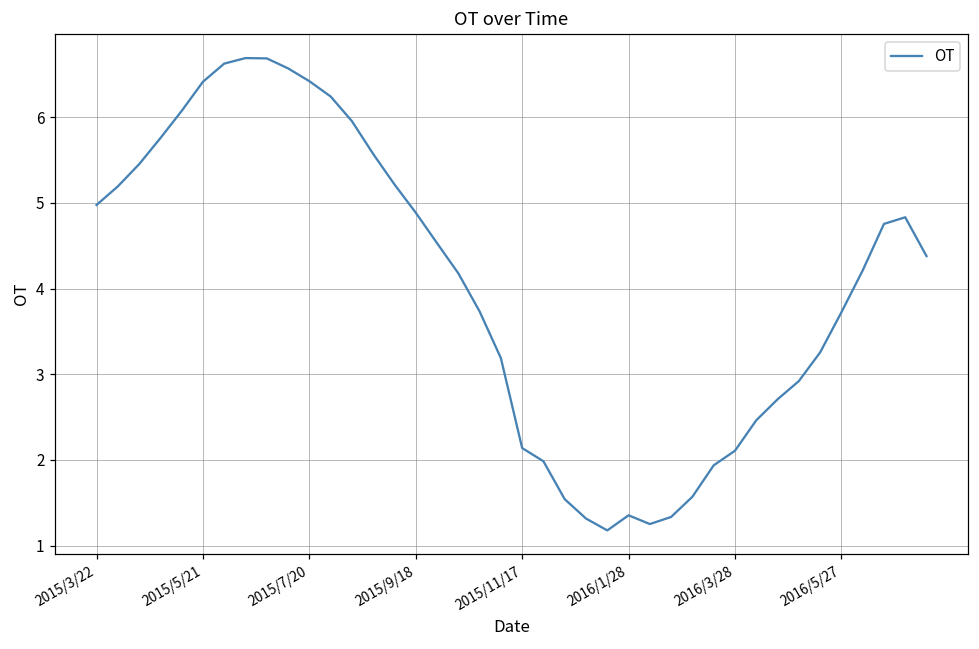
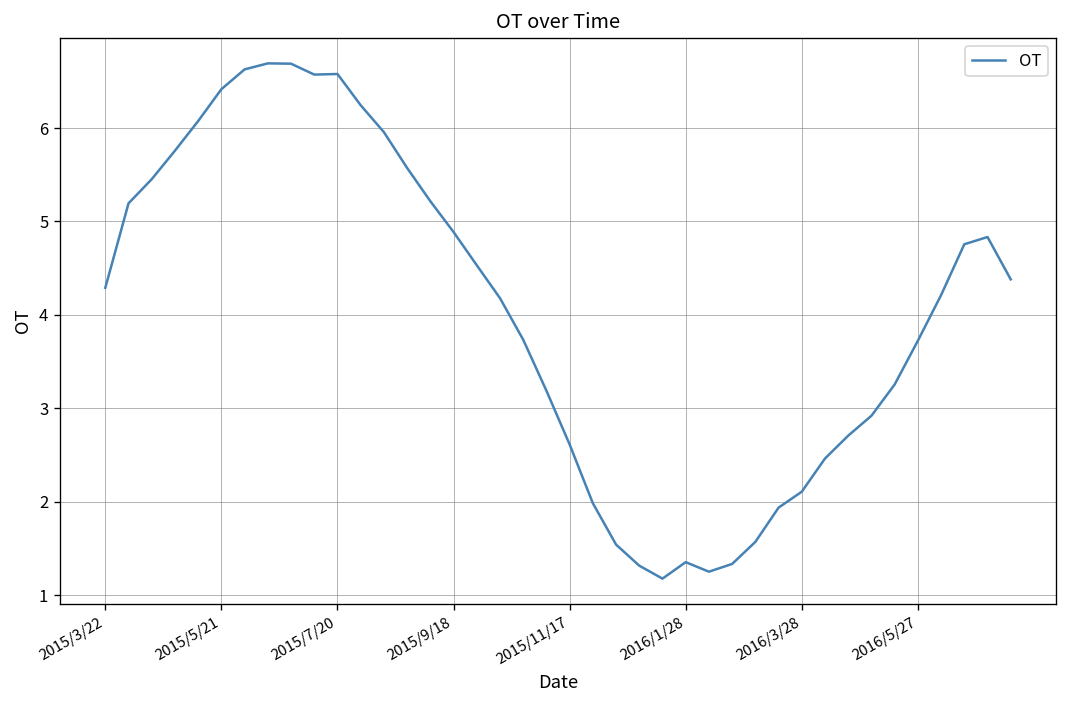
2015/3/22: 5.0 -> 4.3
2015/7/20: 6.4 -> 6.6
2015/11/17: 2.1 -> 2.6
